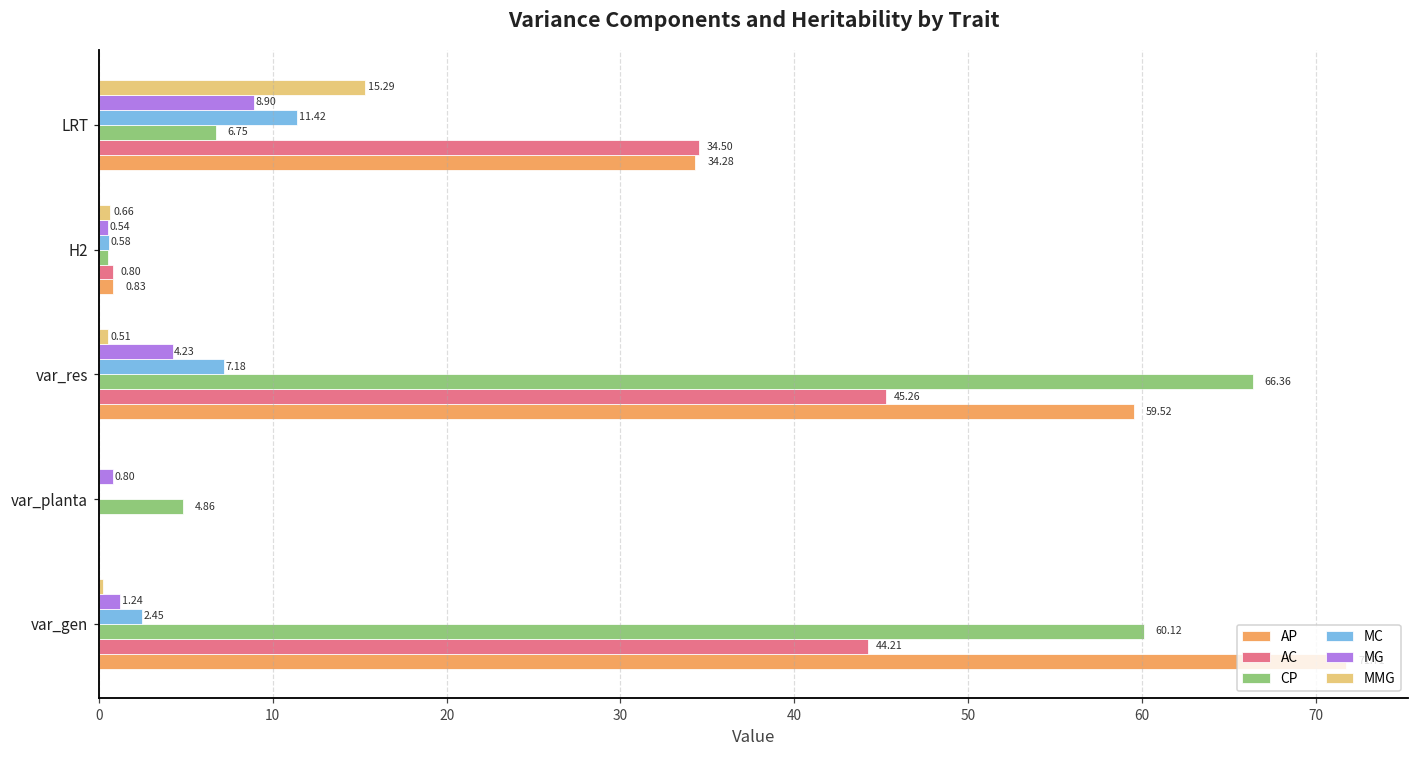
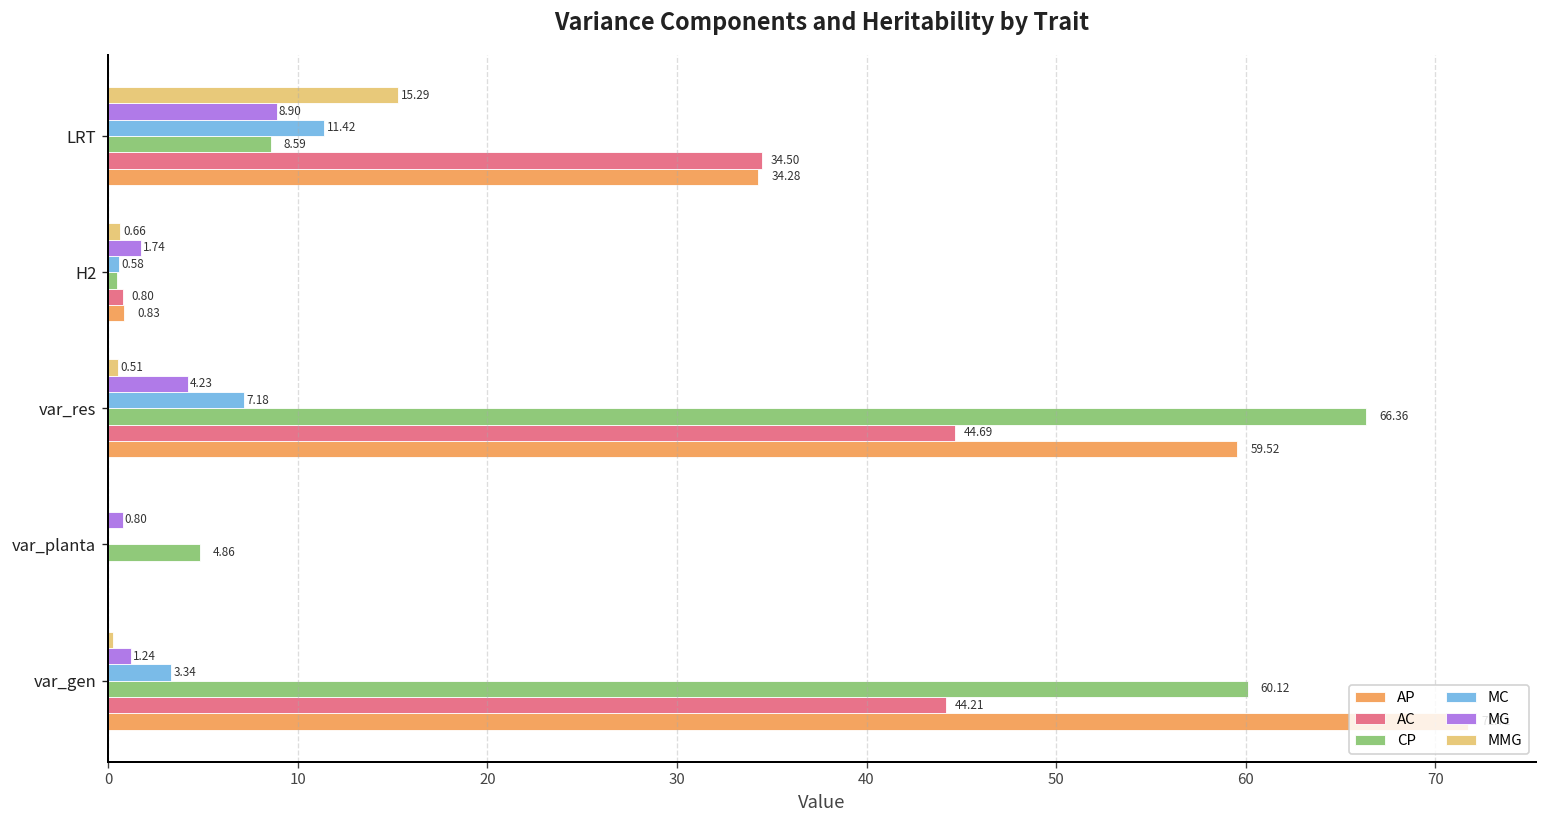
CP, LRT: 6.75 -> 8.59
MG, H2: 0.54 -> 1.74
AC, var_res: 45.26 -> 44.69
MC, var_gen: 2.45 -> 3.34
